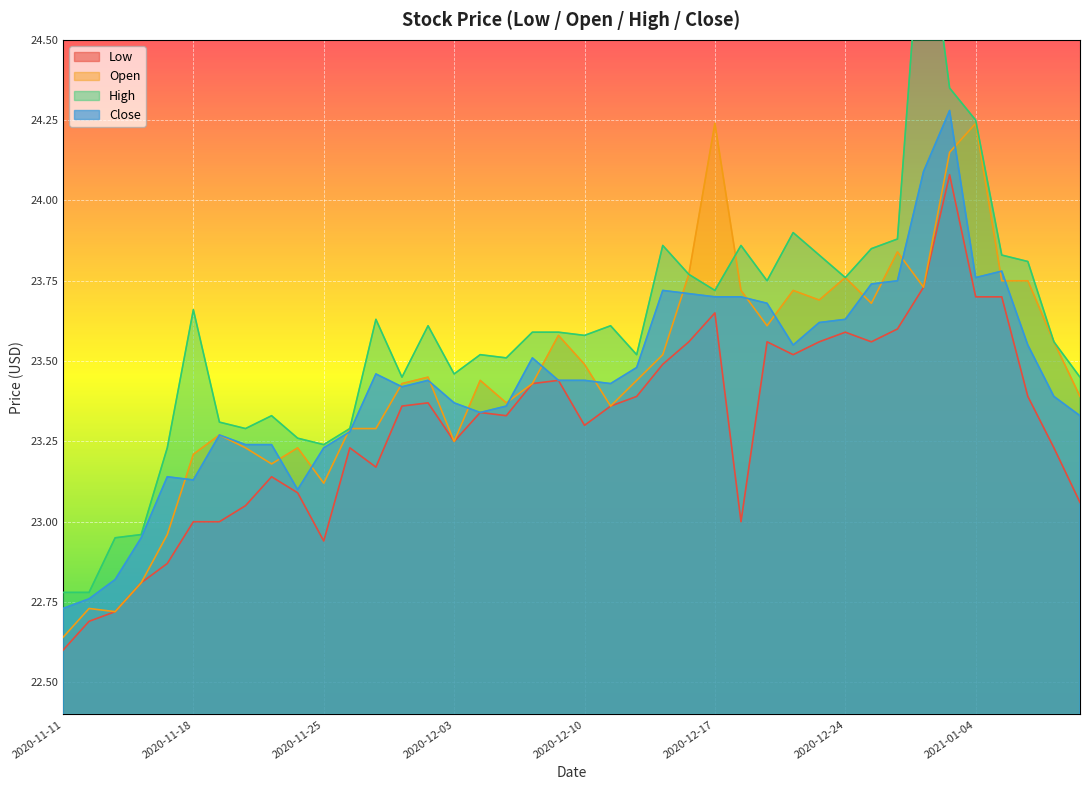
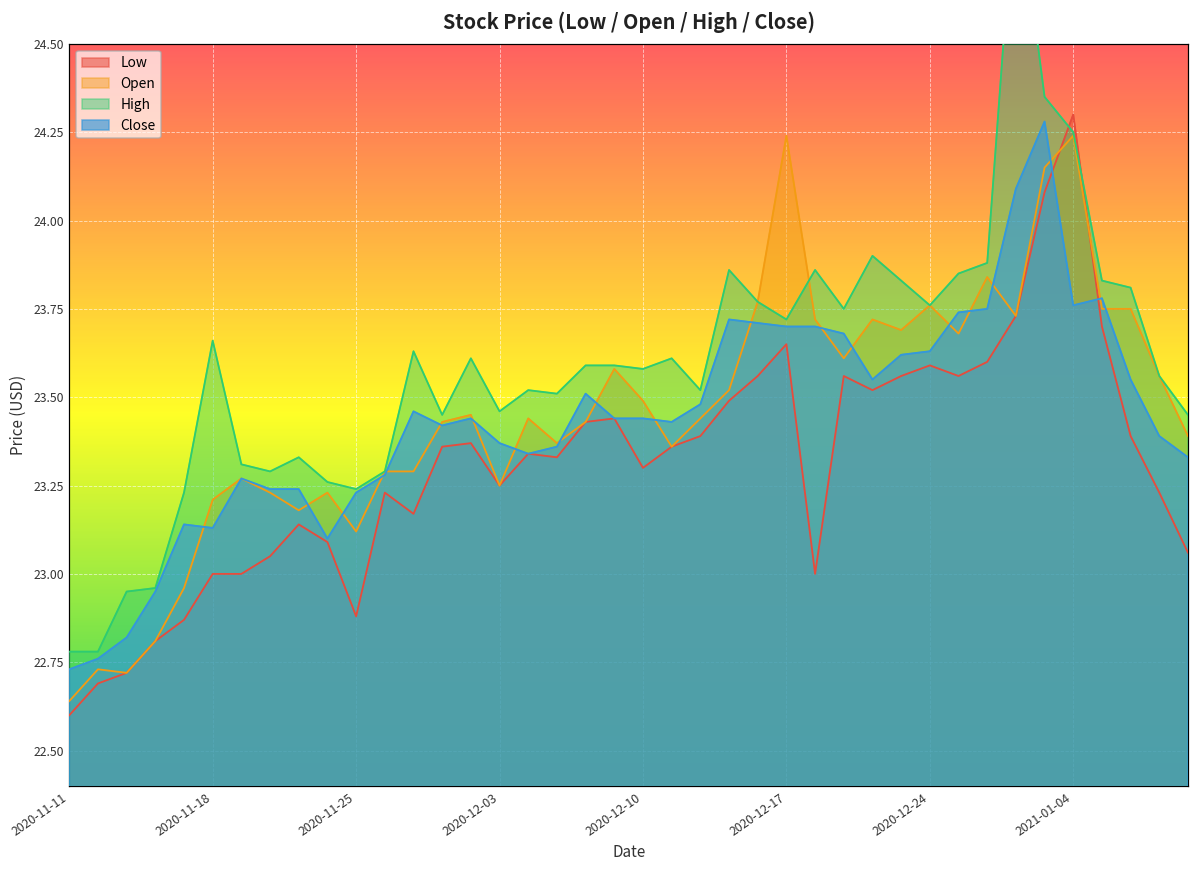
Low, 2020-11-25: 22.94 -> 22.88
Low, 2021-01-04: 23.7 -> 24.3
